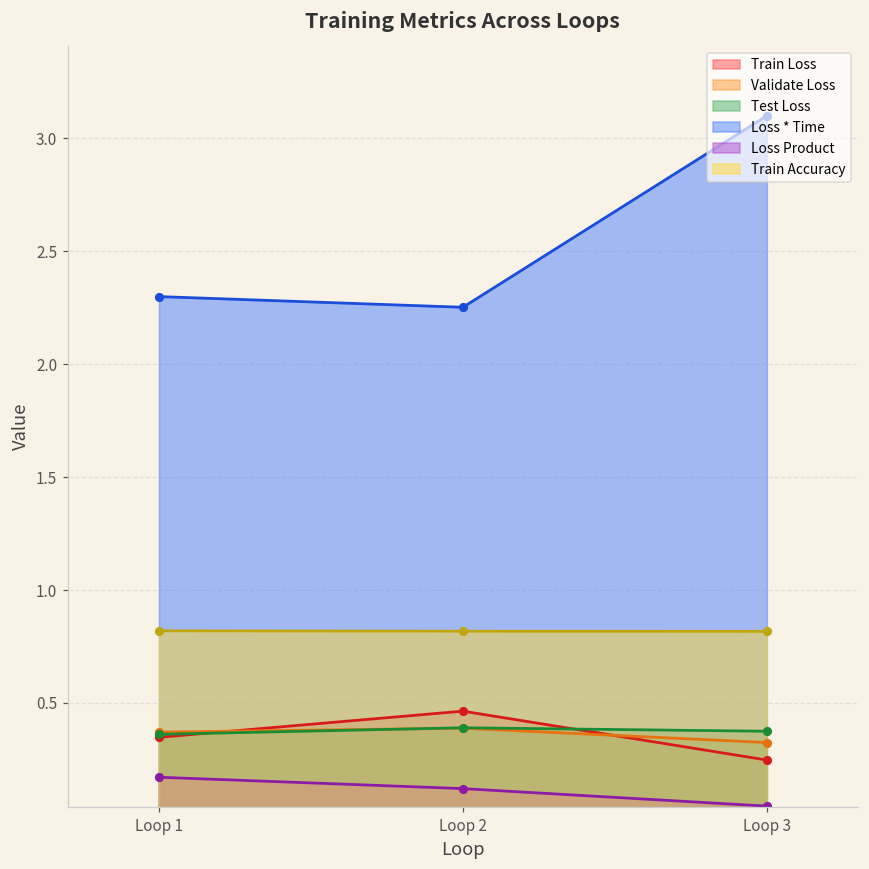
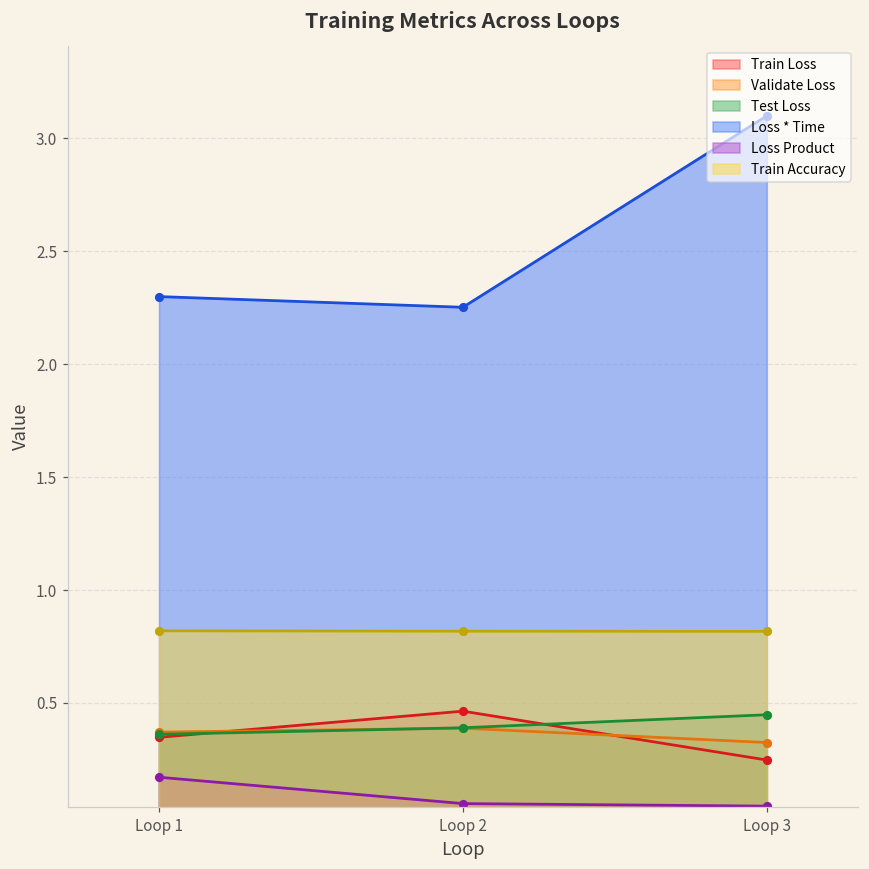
Loss Product, Loop 2: 0.12 -> 0.05
Test Loss, Loop 3: 0.37 -> 0.45
